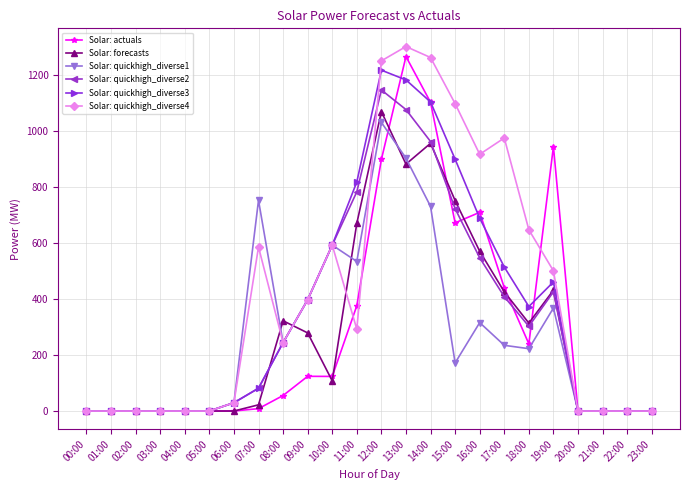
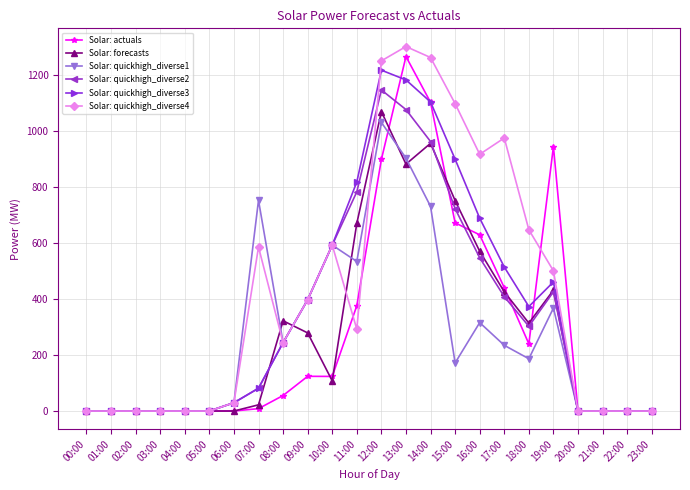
Solar: actuals, 16:00: 710 -> 630
Solar: quickhigh_diverse1, 18:00: 220 -> 190
